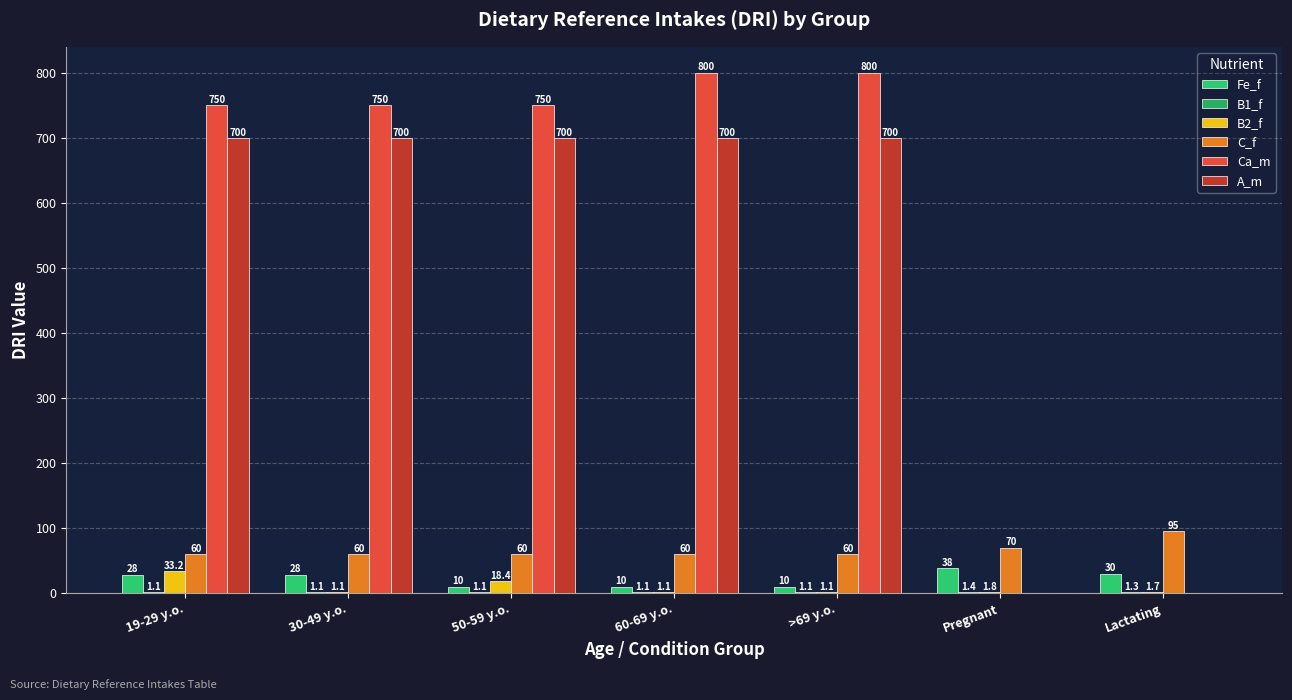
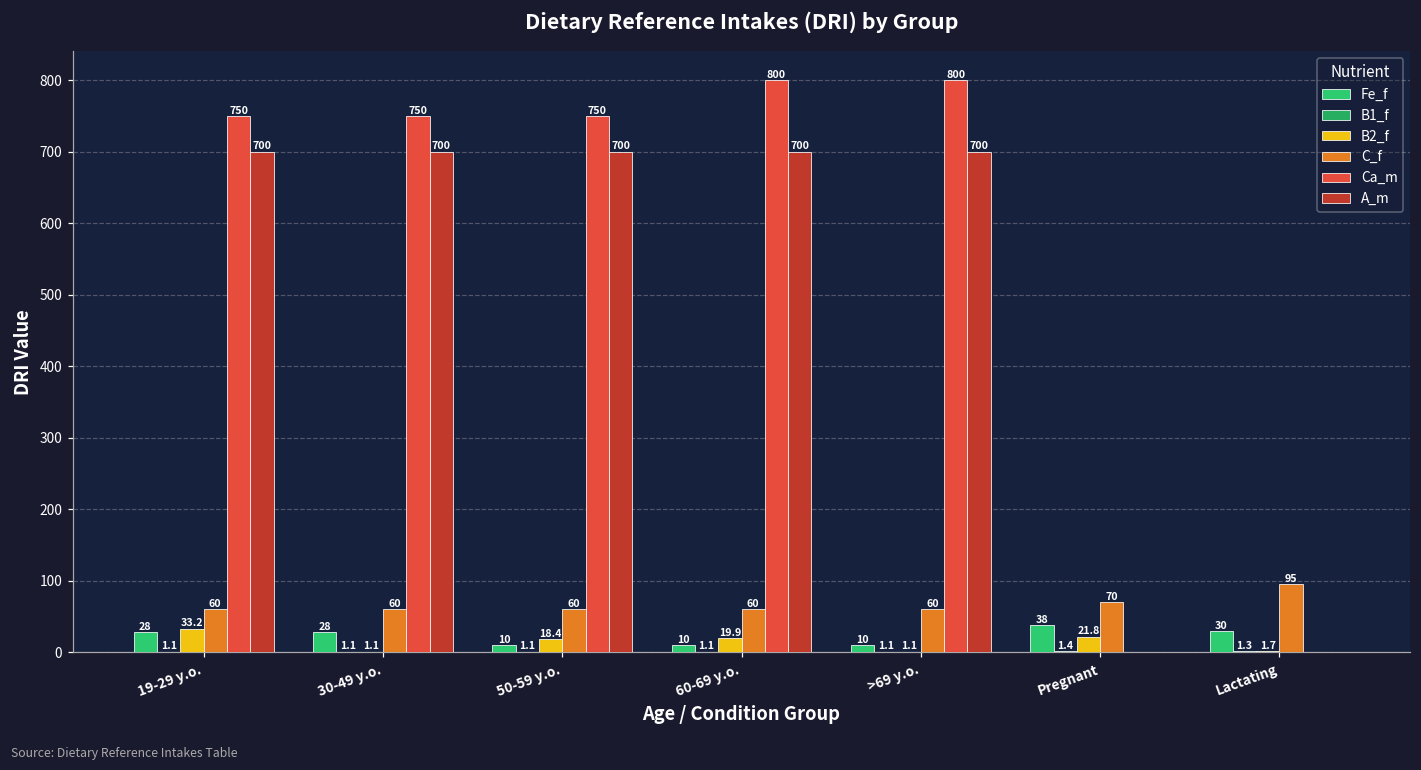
B2_f, 60-69 y.o.: 1.1 -> 19.9
B2_f, Pregnant: 1.8 -> 21.8
